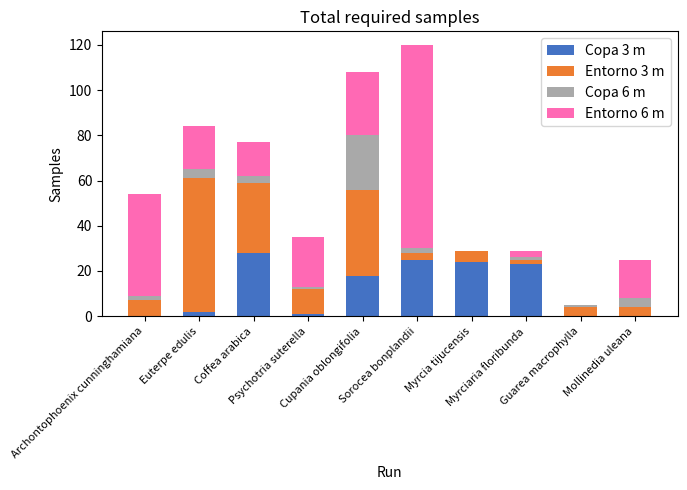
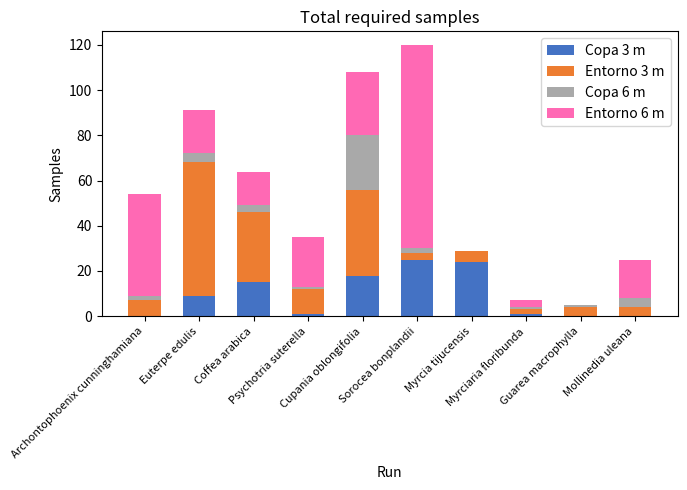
Copa 3 m, Euterpe edulis: 2 -> 9
Copa 3 m, Coffea arabica: 28 -> 15
Copa 3 m, Myrciaria floribunda: 23 -> 1
